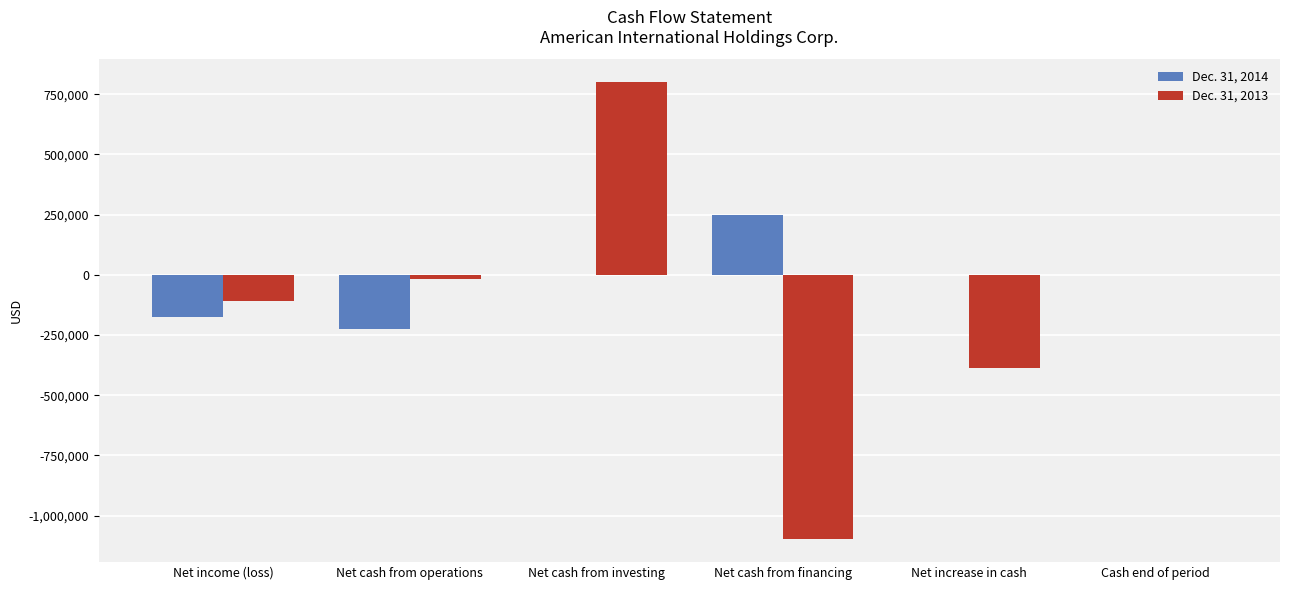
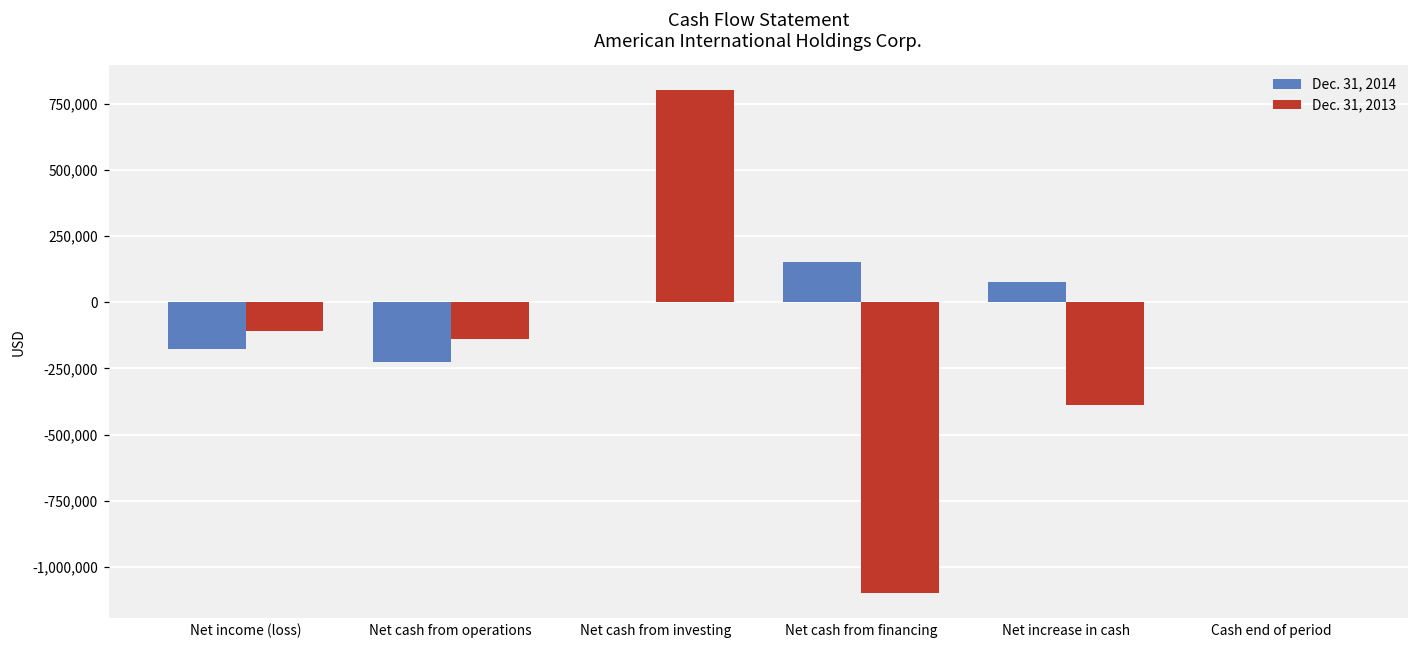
Dec. 31, 2013, Net cash from operations: -20,000 -> -140,000
Dec. 31, 2014, Net cash from financing: 250,000 -> 150,000
Dec. 31, 2014, Net increase in cash: 0 -> 80,000
